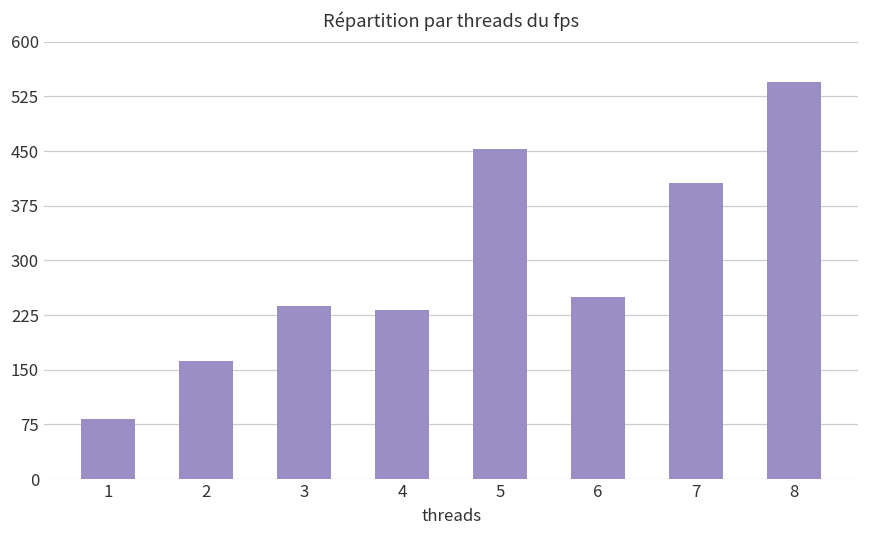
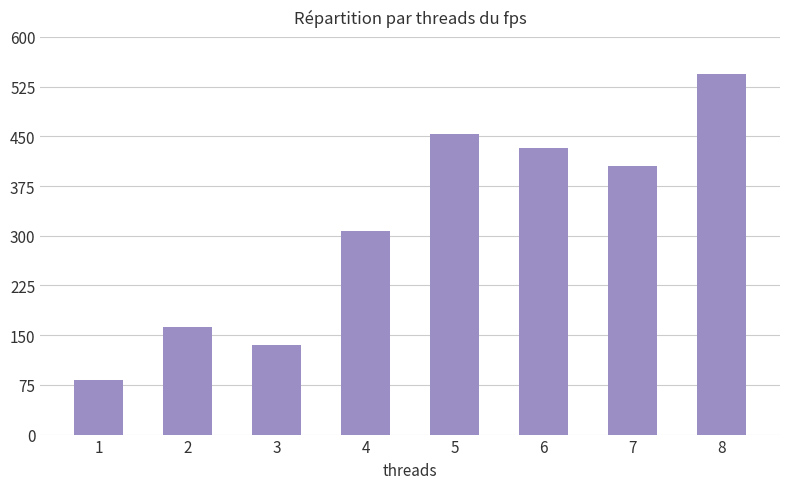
3: 240 -> 130
4: 230 -> 310
6: 250 -> 430
